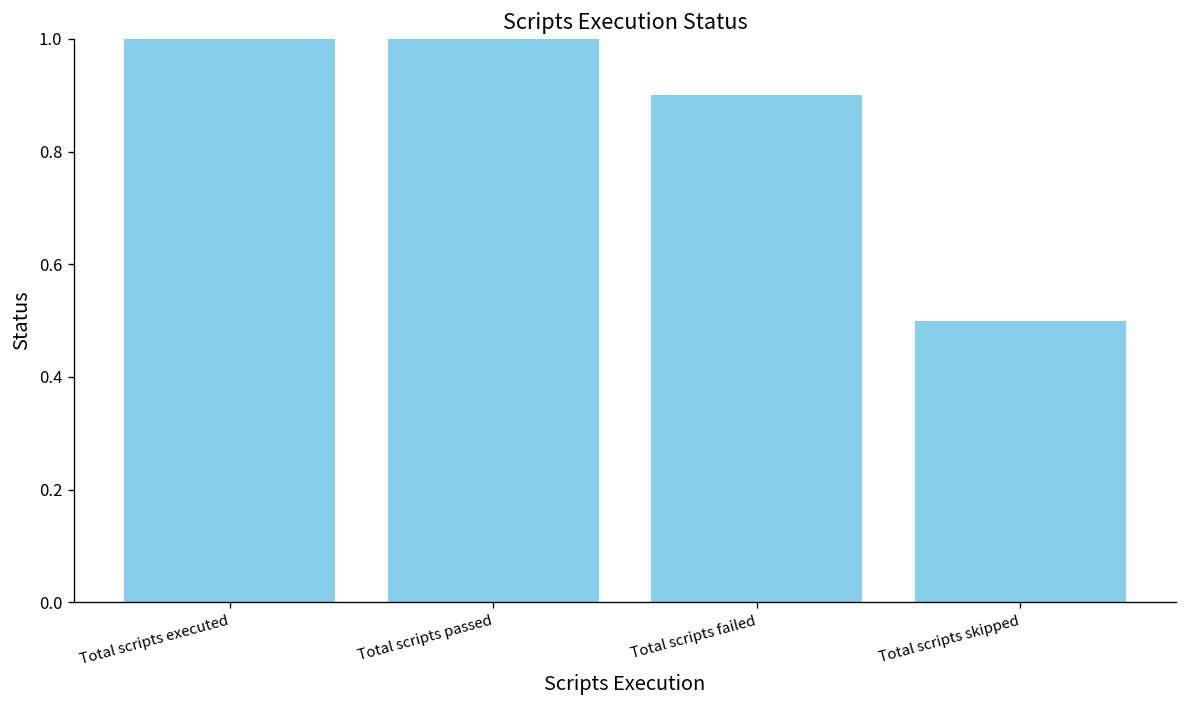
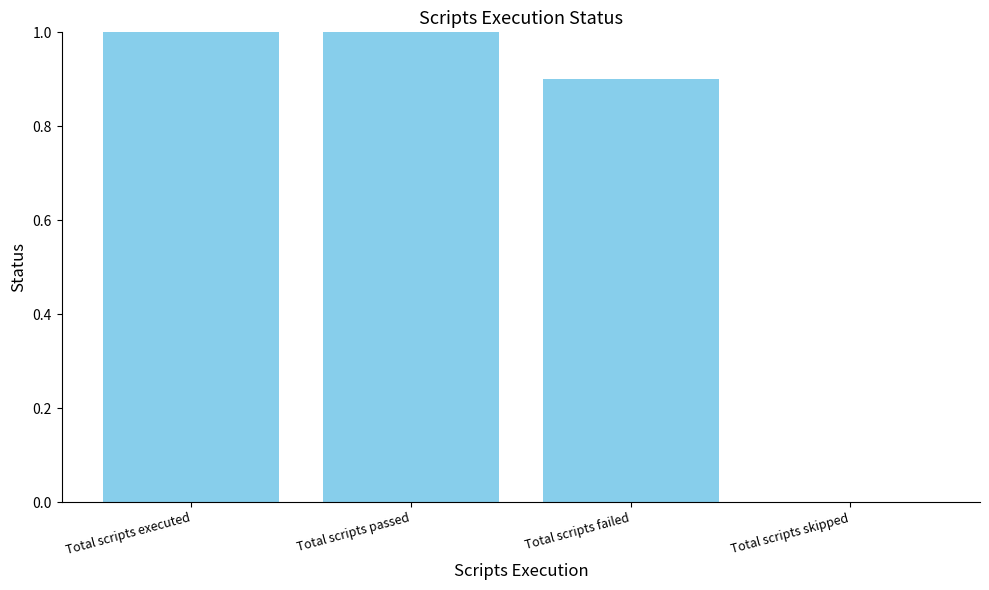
Total scripts skipped: 0.5 -> 0.0
